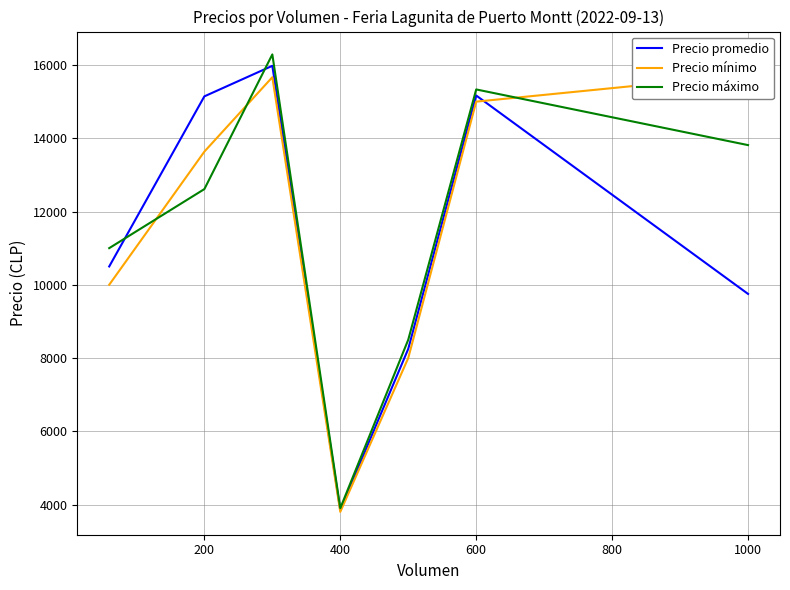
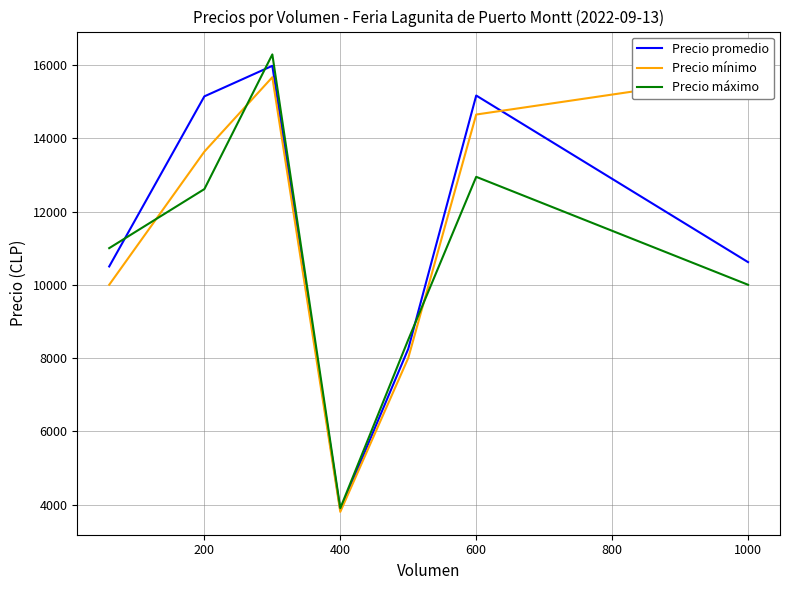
Precio mínimo, 600: 15000 -> 14600
Precio máximo, 600: 15300 -> 12900
Precio promedio, 1000: 9800 -> 10600
Precio máximo, 1000: 13800 -> 10000
